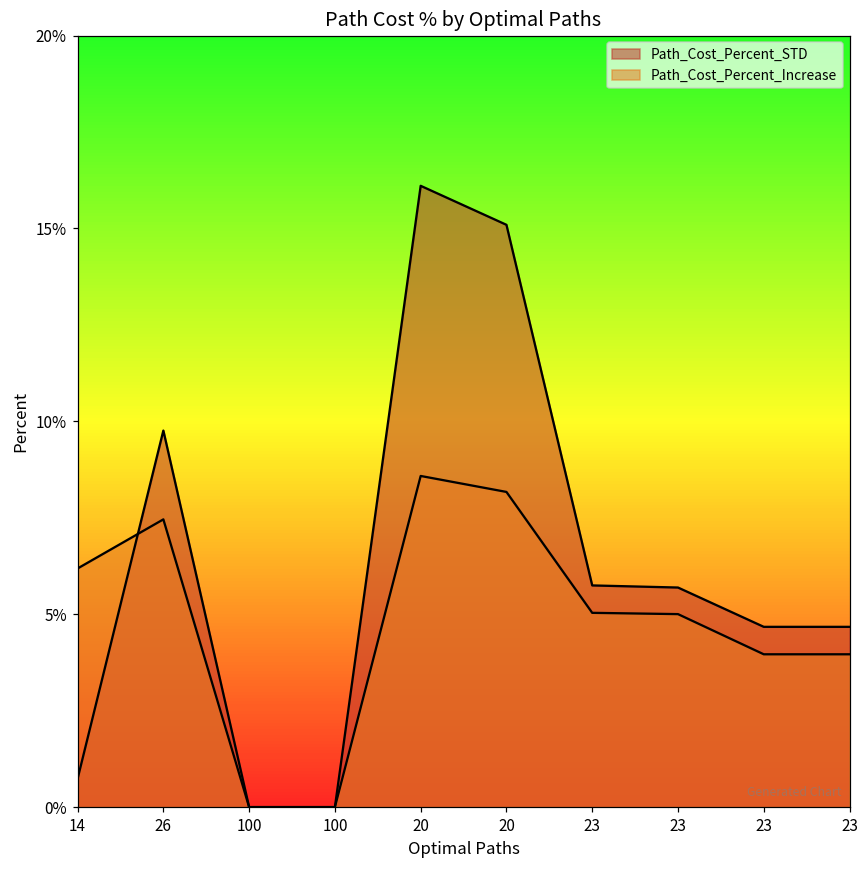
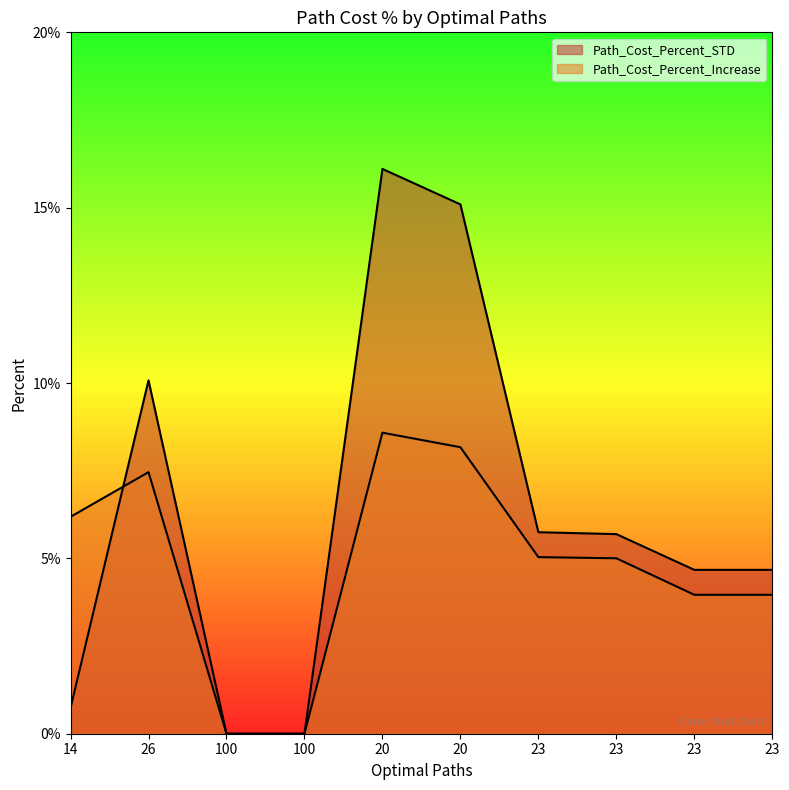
Path_Cost_Percent_STD, 26: 9.8% -> 10.1%
